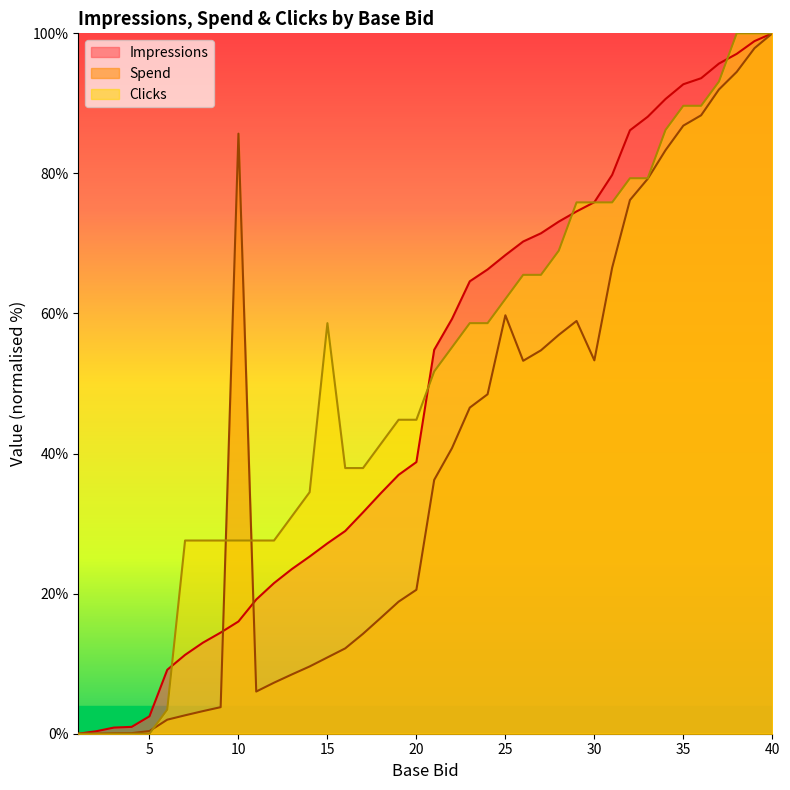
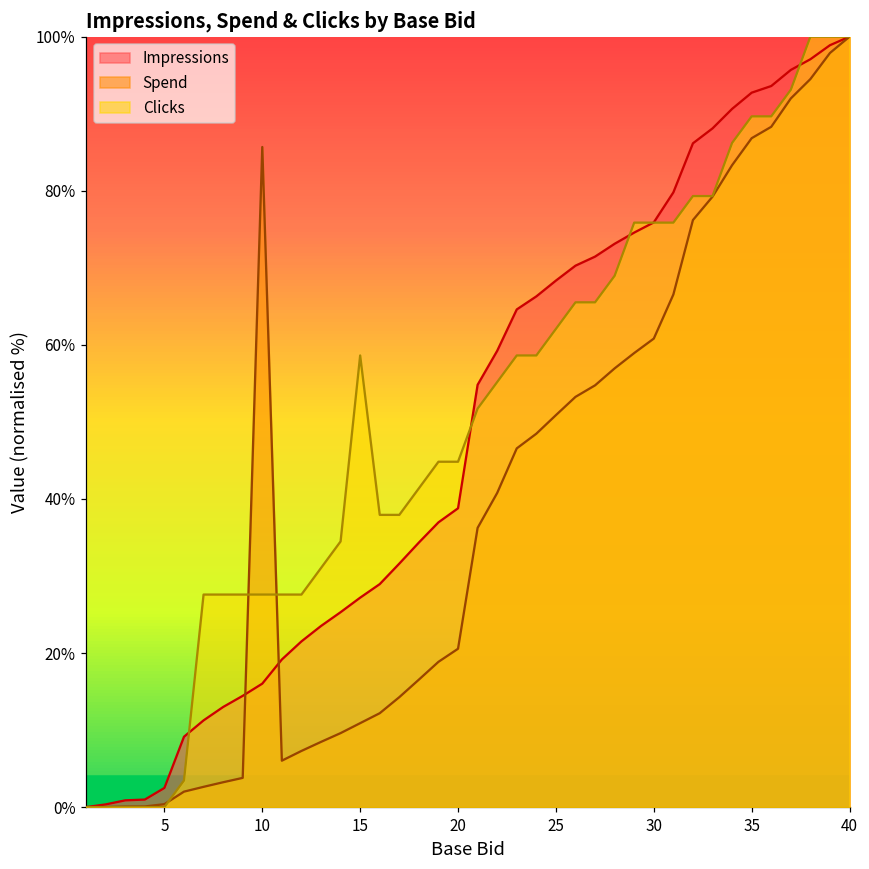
Spend, 25: 60% -> 51%
Spend, 30: 53% -> 61%
